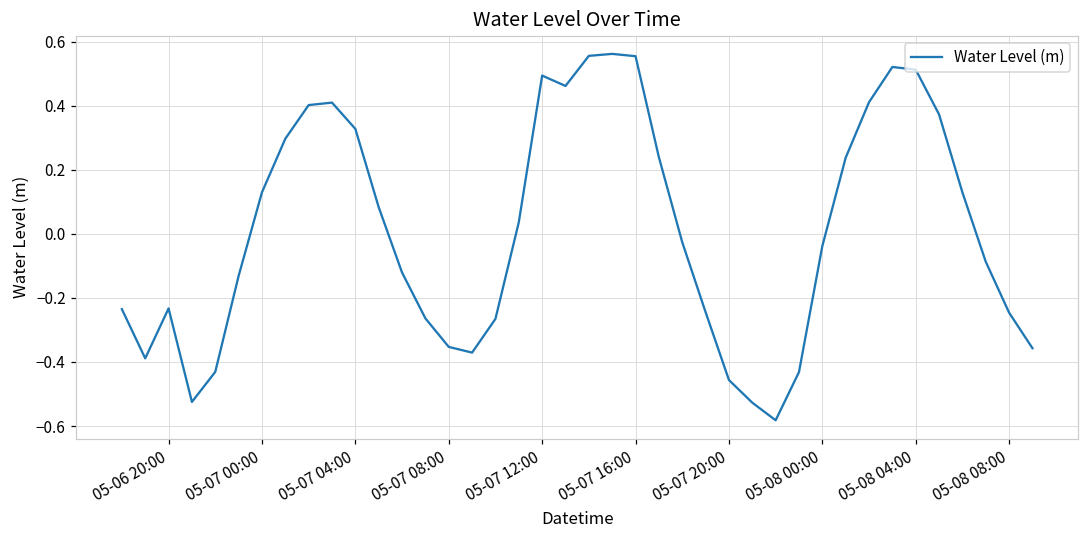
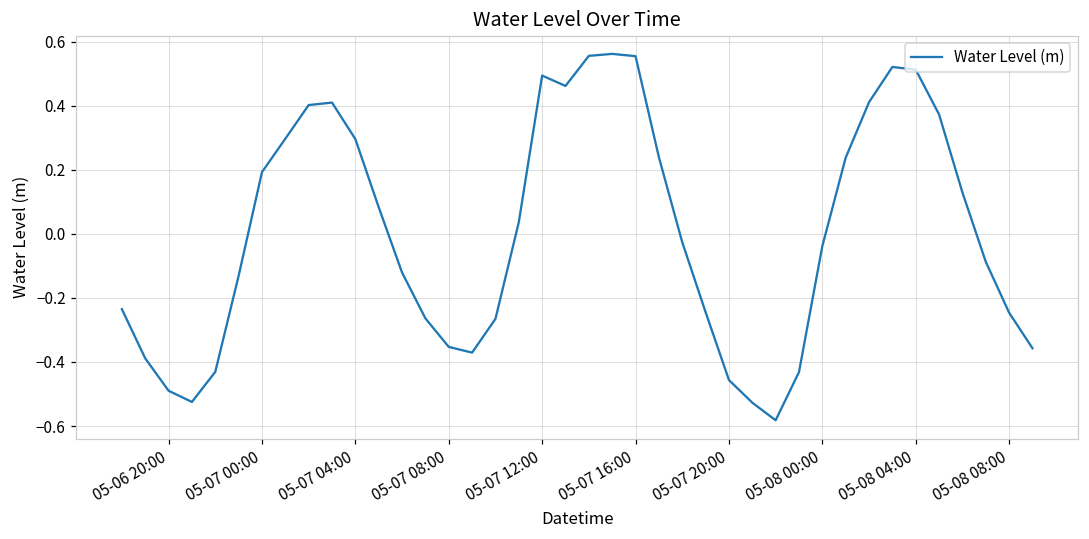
05-06 20:00: -0.23 -> -0.49
05-07 00:00: 0.13 -> 0.19
05-07 04:00: 0.33 -> 0.30
